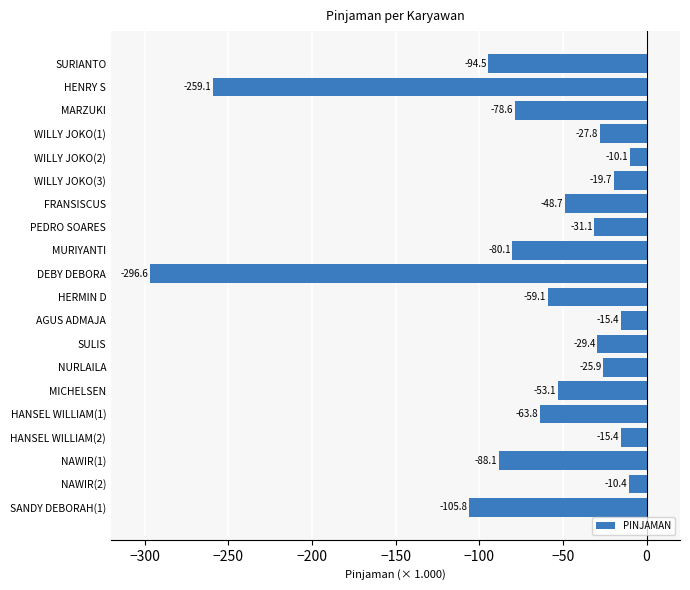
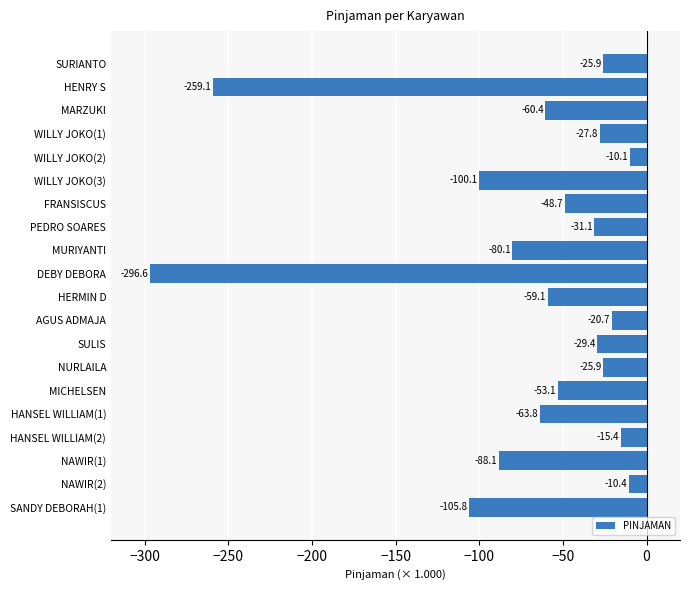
SURIANTO: -94.5 -> -25.9
MARZUKI: -78.6 -> -60.4
WILLY JOKO(3): -19.7 -> -100.1
AGUS ADMAJA: -15.4 -> -20.7
